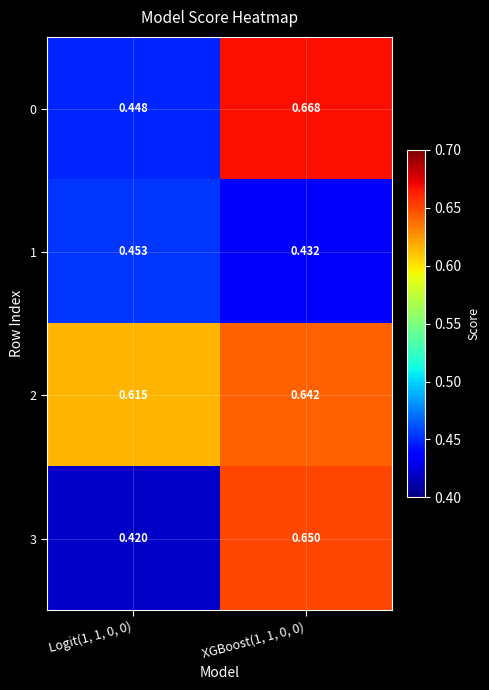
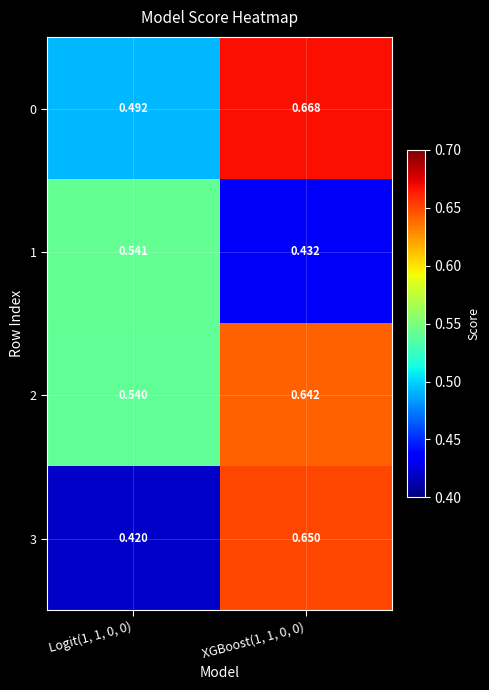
0, Logit(1, 1, 0, 0): 0.448 -> 0.492
1, Logit(1, 1, 0, 0): 0.453 -> 0.541
2, Logit(1, 1, 0, 0): 0.615 -> 0.540
